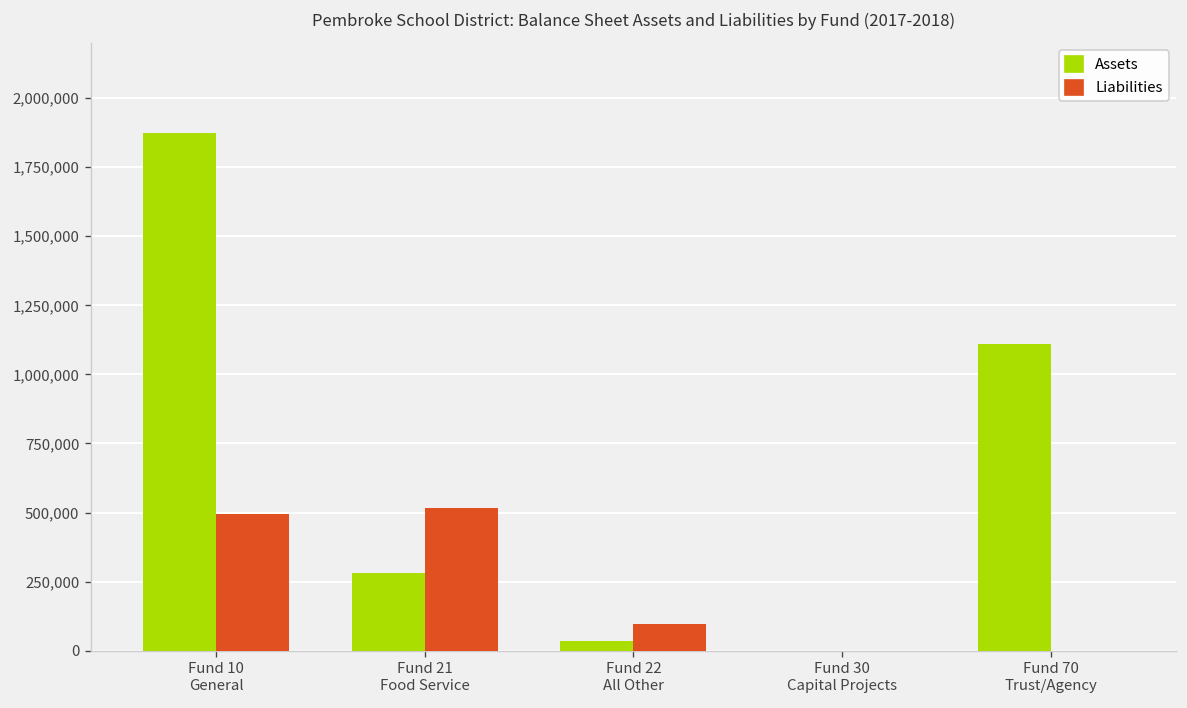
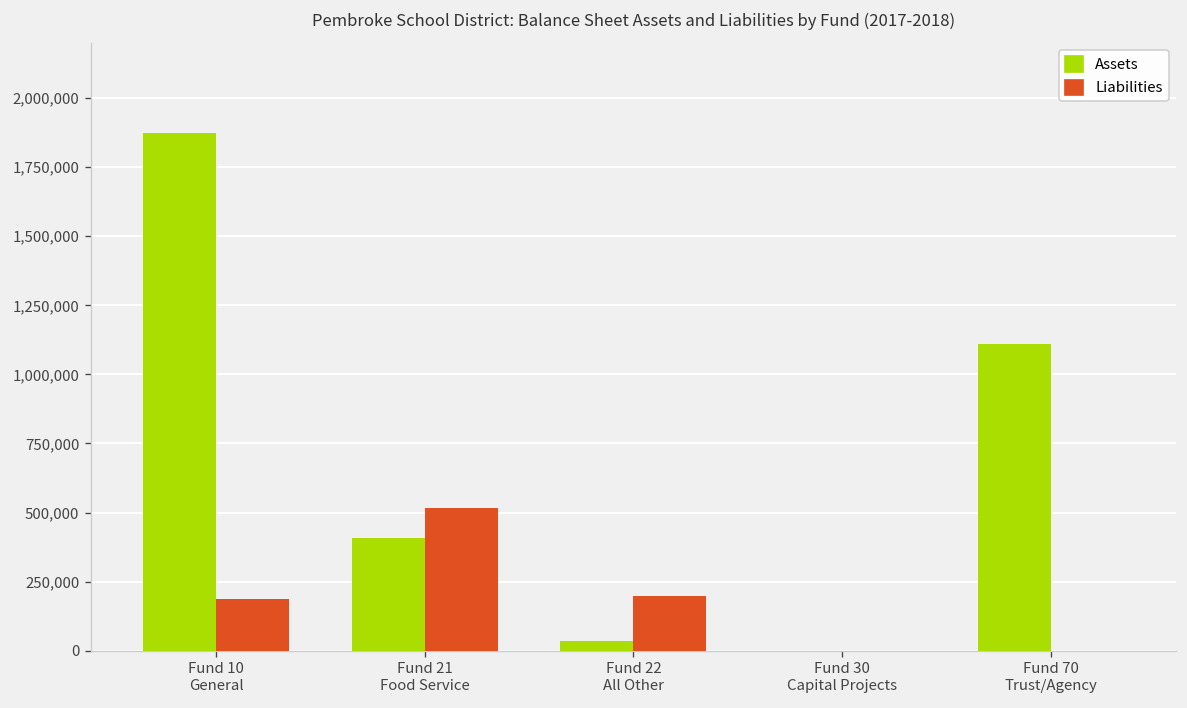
Liabilities, Fund 10 General: 490,000 -> 190,000
Assets, Fund 21 Food Service: 280,000 -> 410,000
Liabilities, Fund 22 All Other: 100,000 -> 200,000
